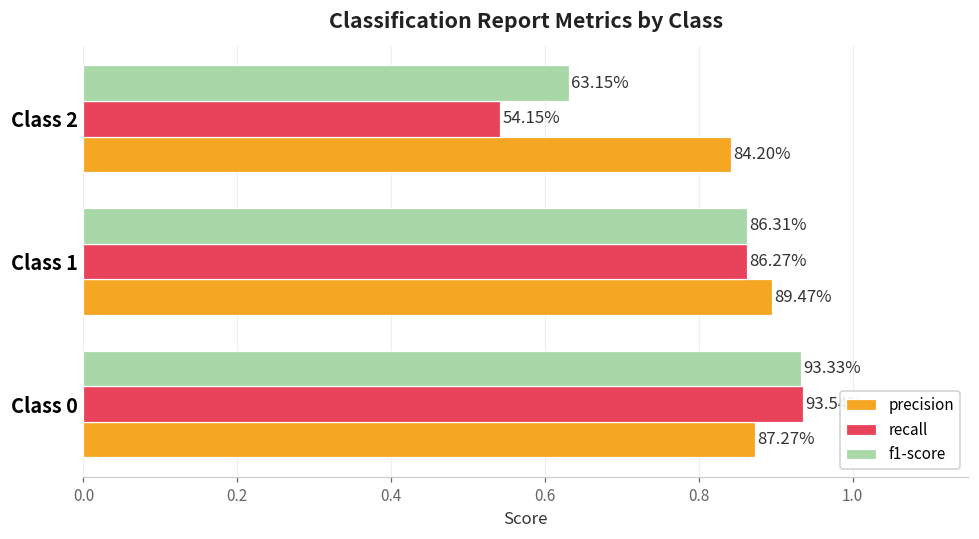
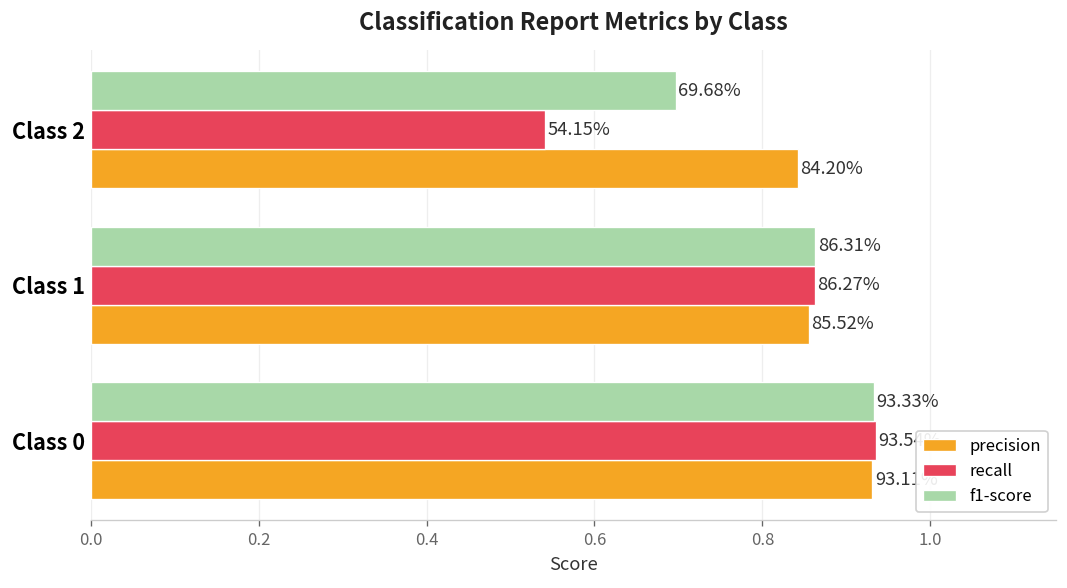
f1-score, Class 2: 63.15% -> 69.68%
precision, Class 1: 89.47% -> 85.52%
precision, Class 0: 0.87 -> 0.93
